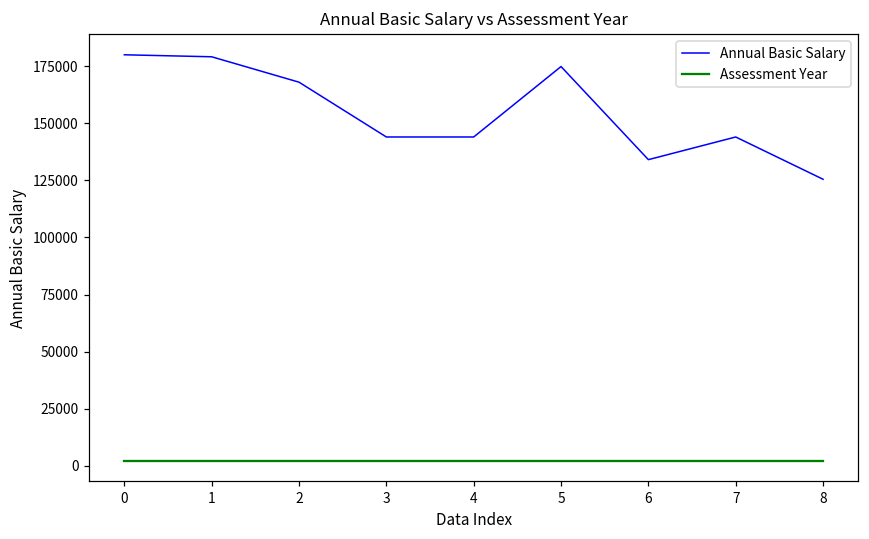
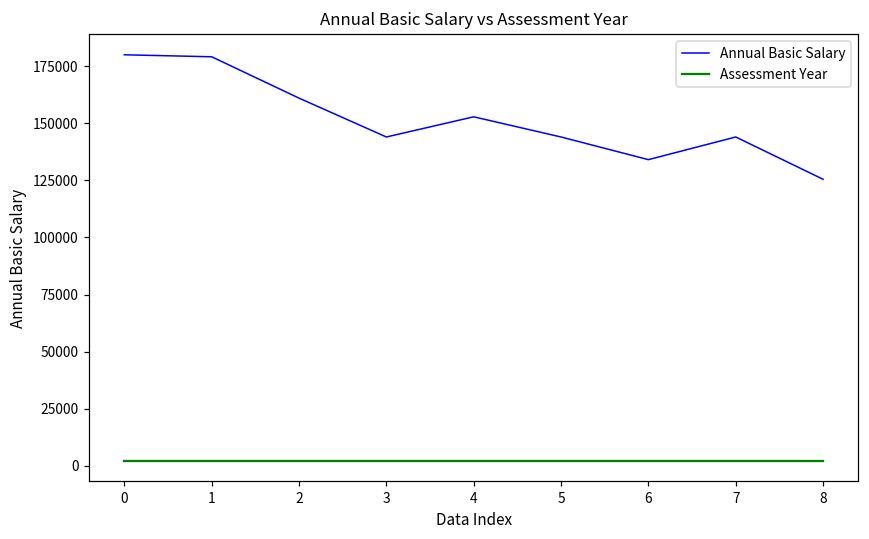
Annual Basic Salary, 2: 168000 -> 161000
Annual Basic Salary, 4: 144000 -> 153000
Annual Basic Salary, 5: 175000 -> 144000
